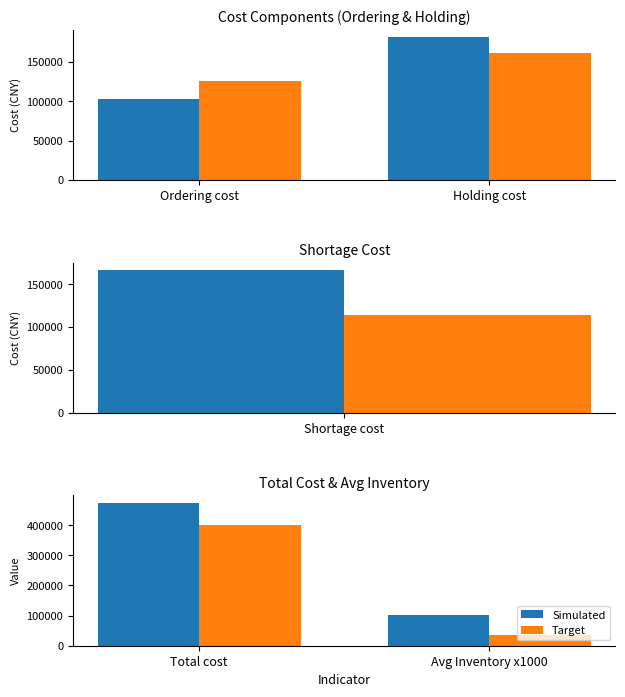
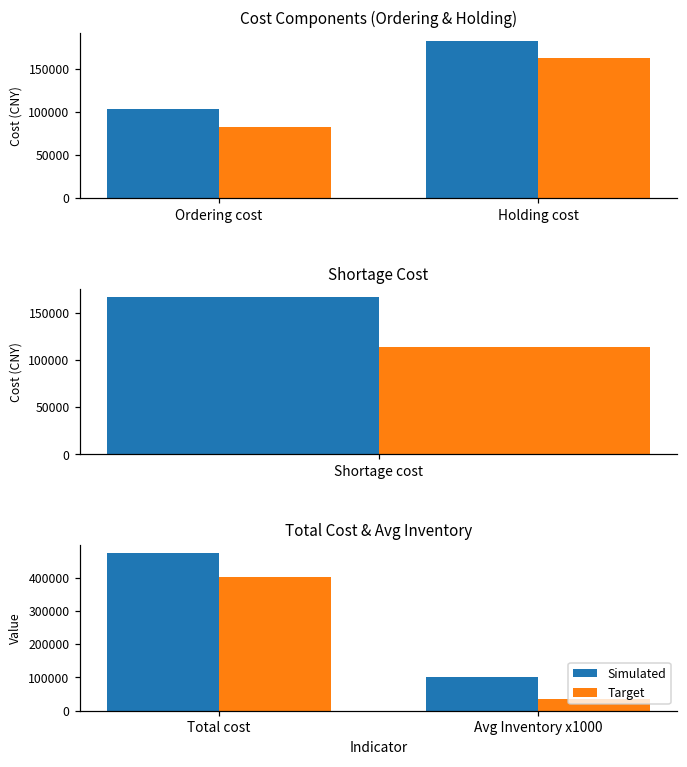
Cost Components (Ordering & Holding), Target, Ordering cost: 130000 -> 80000
